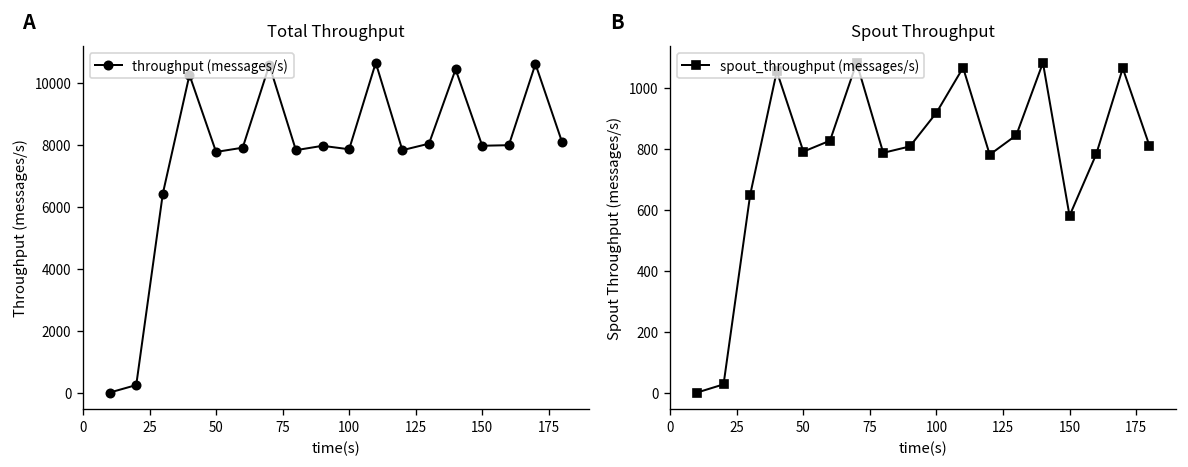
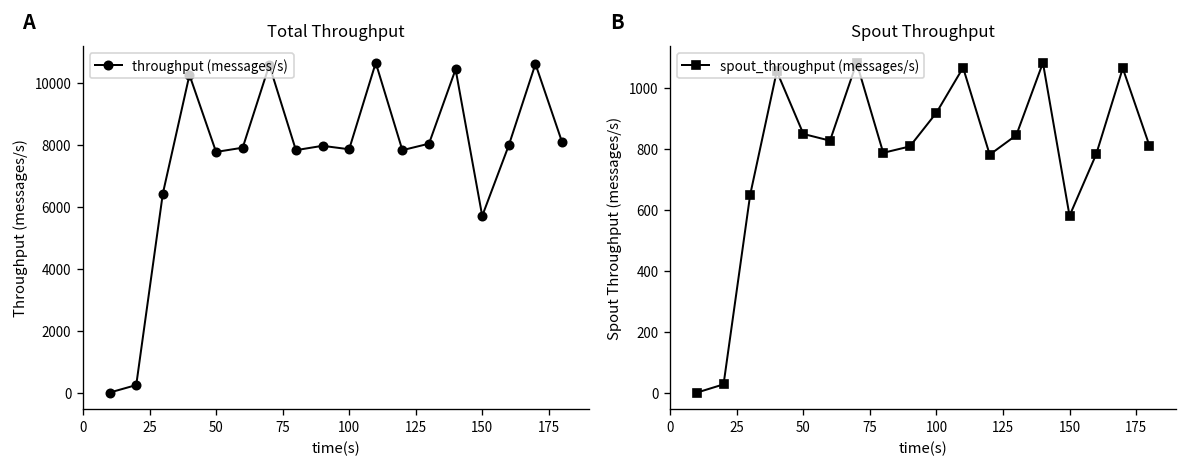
Total Throughput, 150: 8000 -> 5700
Spout Throughput, 50: 790 -> 850
